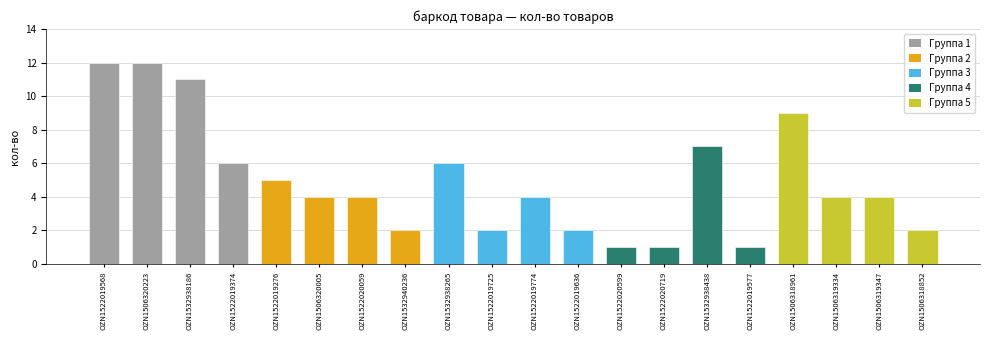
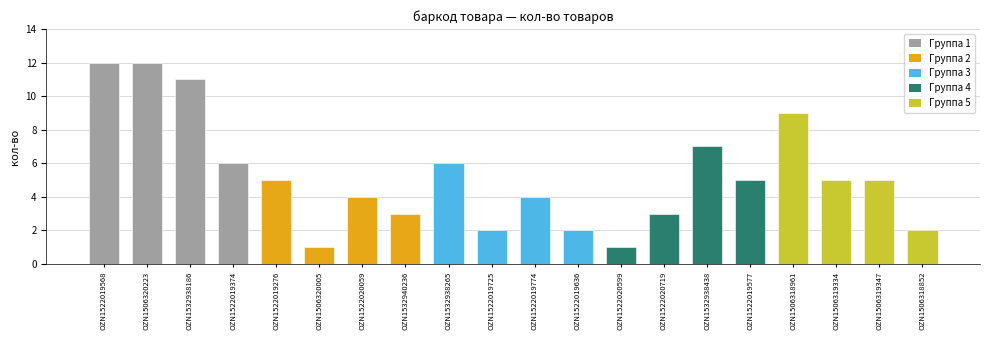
OZN1506320005: 4 -> 1
OZN1532940236: 2 -> 3
OZN1522020719: 1 -> 3
OZN1522019577: 1 -> 5
OZN1506319334: 4 -> 5
OZN1506319347: 4 -> 5
